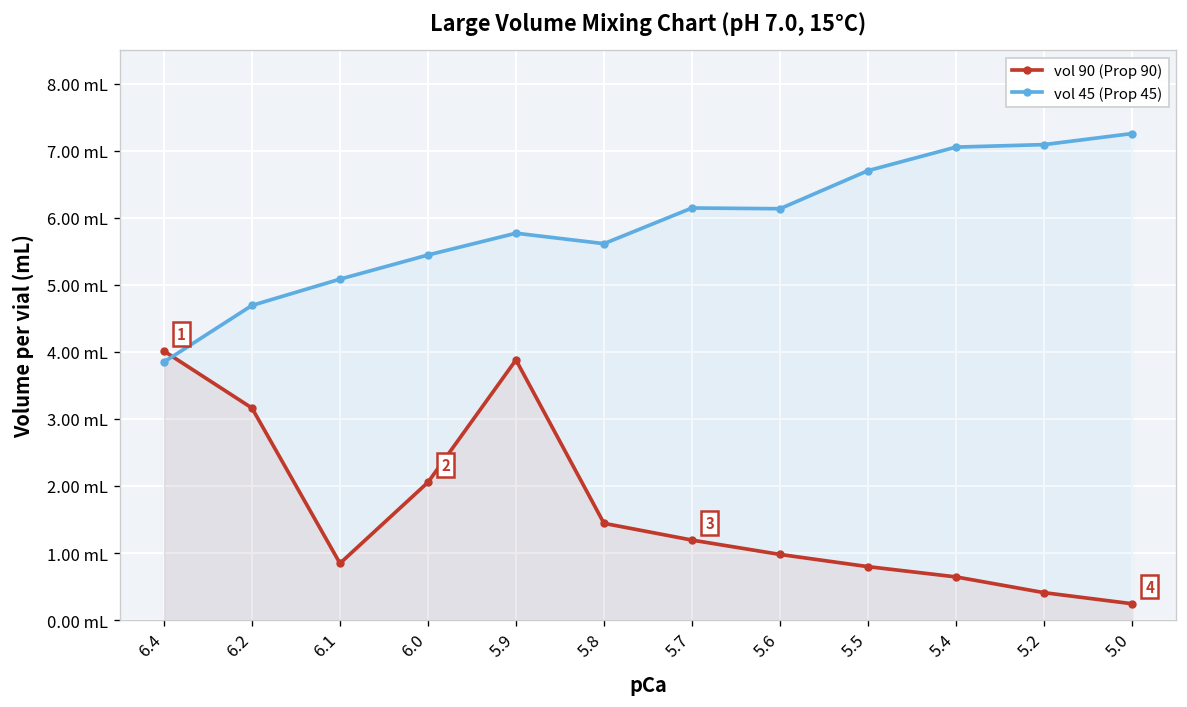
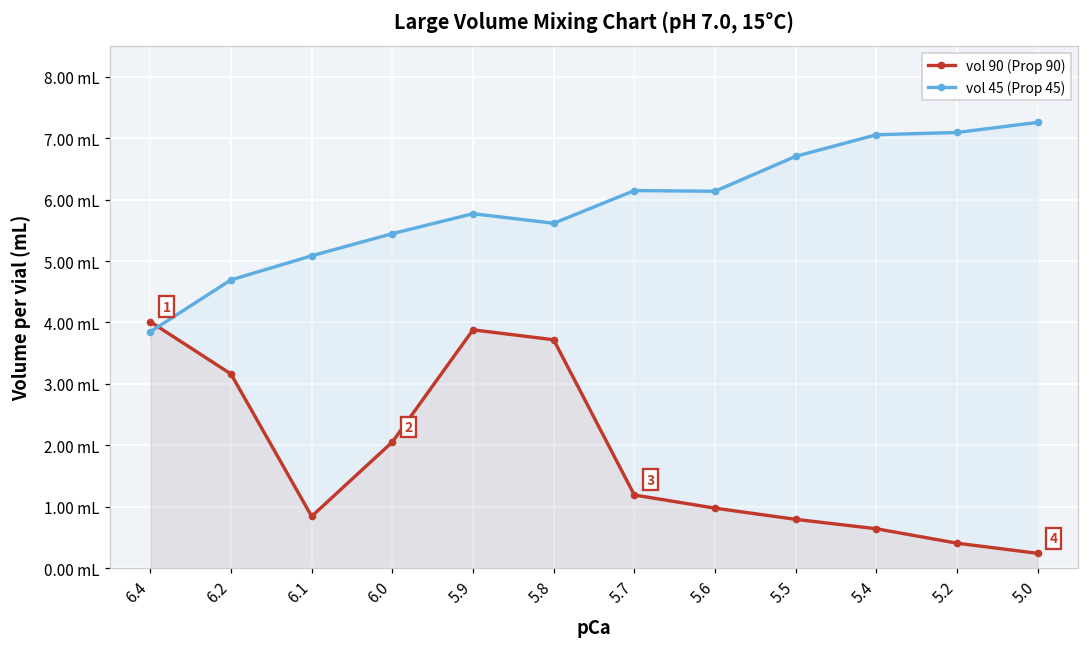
vol 90 (Prop 90), 5.8: 1.4 mL -> 3.7 mL
